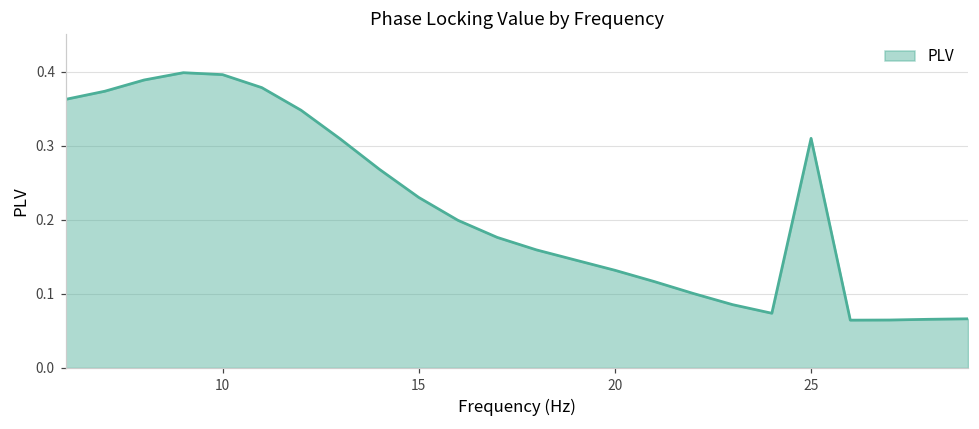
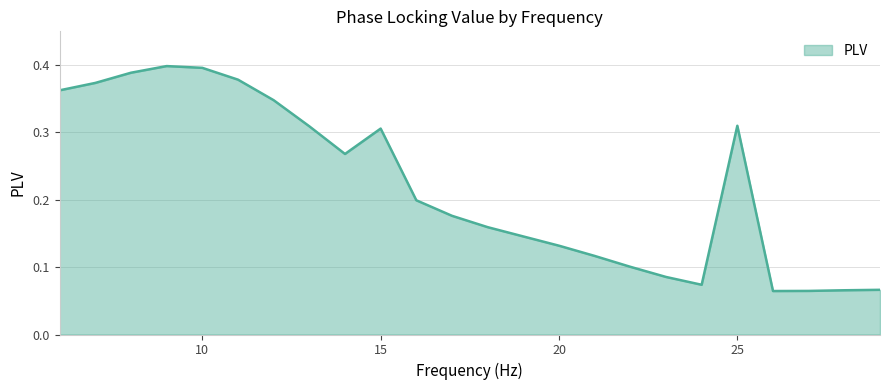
15: 0.23 -> 0.31
